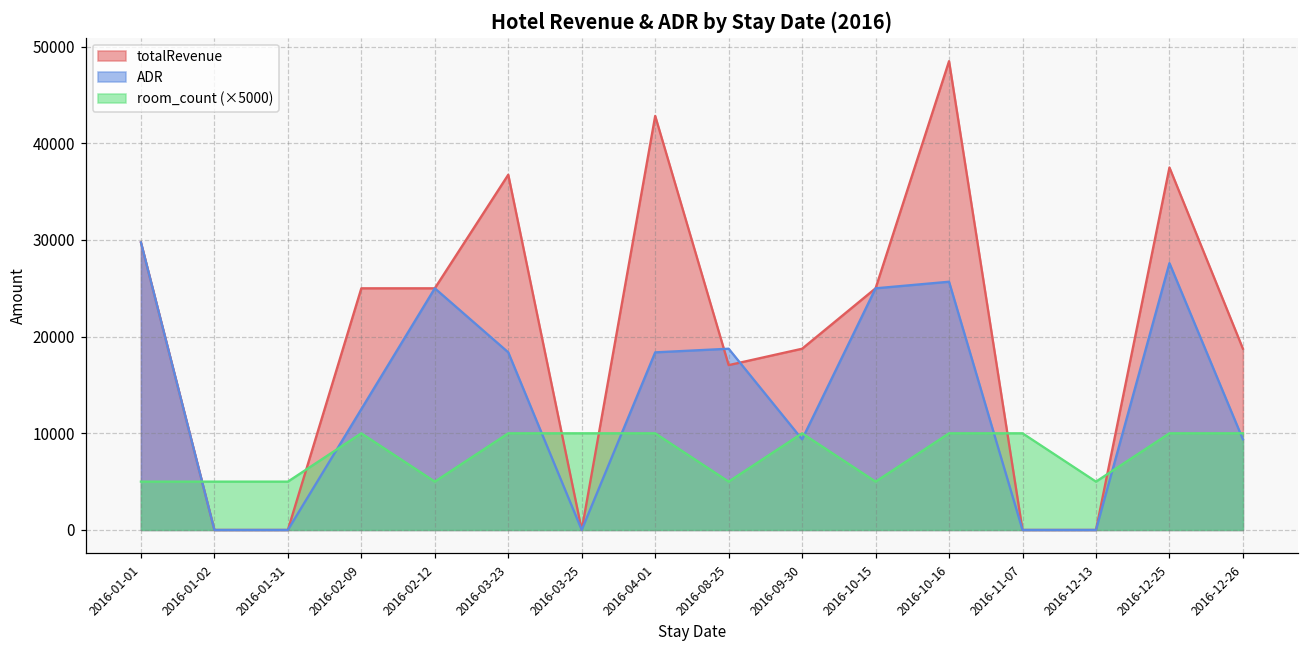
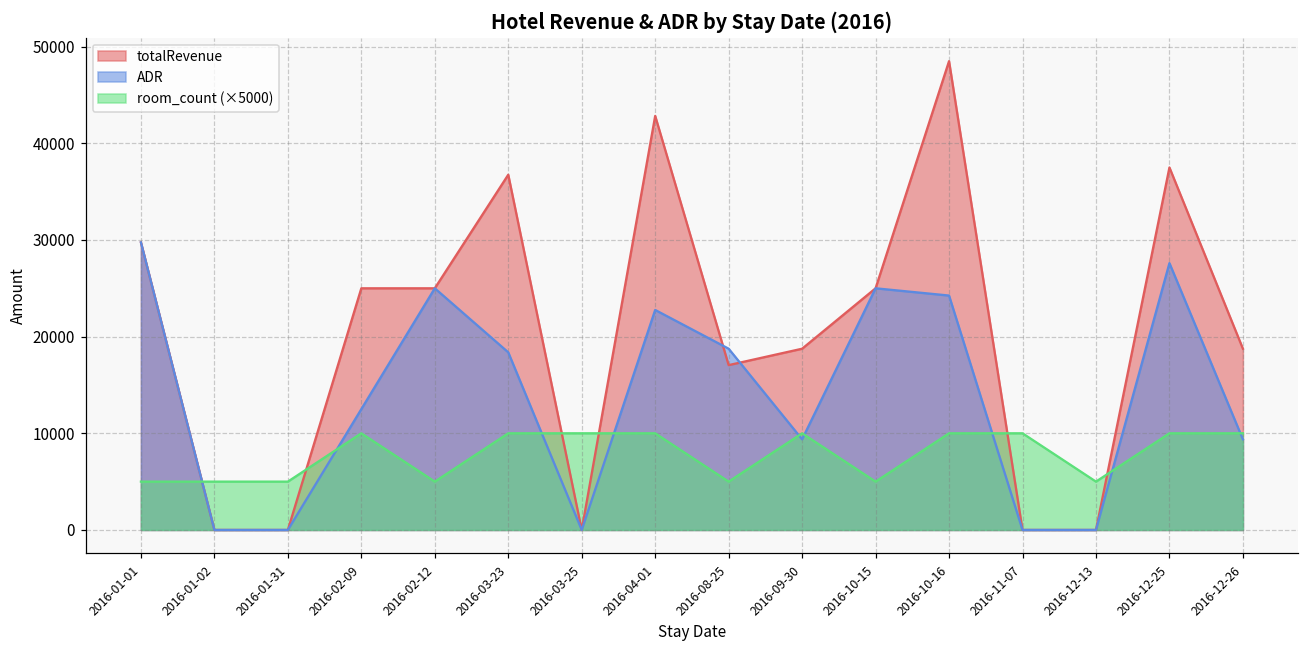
ADR, 2016-04-01: 18000 -> 23000
ADR, 2016-10-16: 26000 -> 24000
